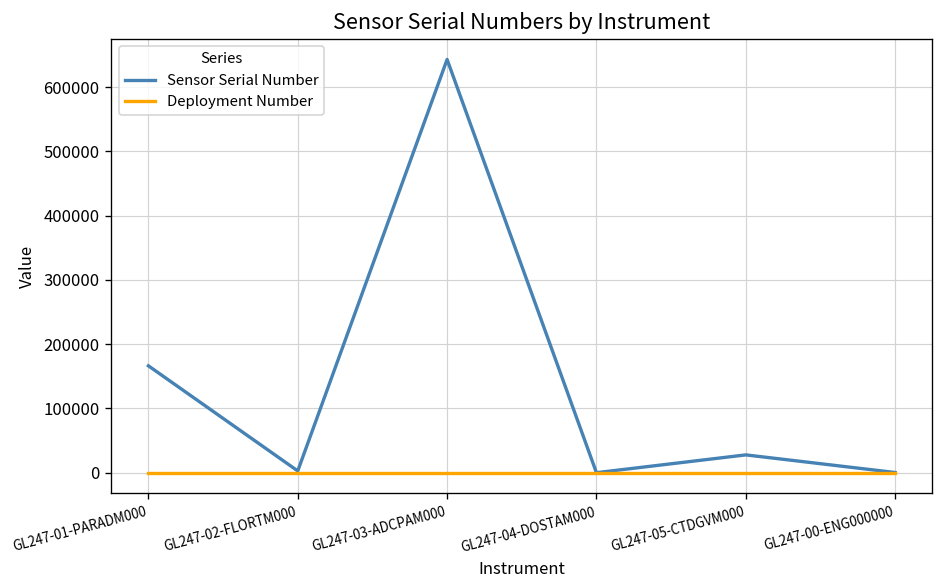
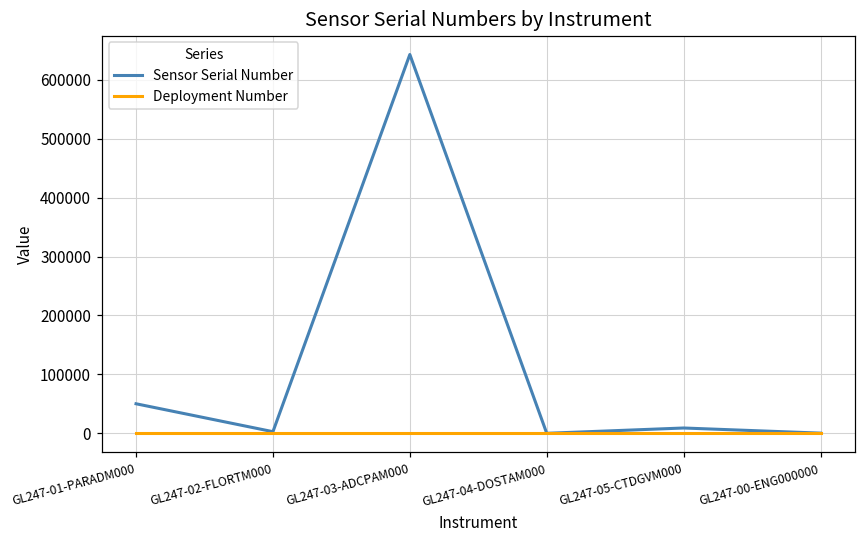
Sensor Serial Number, GL247-01-PARADM000: 170000 -> 50000
Sensor Serial Number, GL247-05-CTDGVM000: 30000 -> 10000
